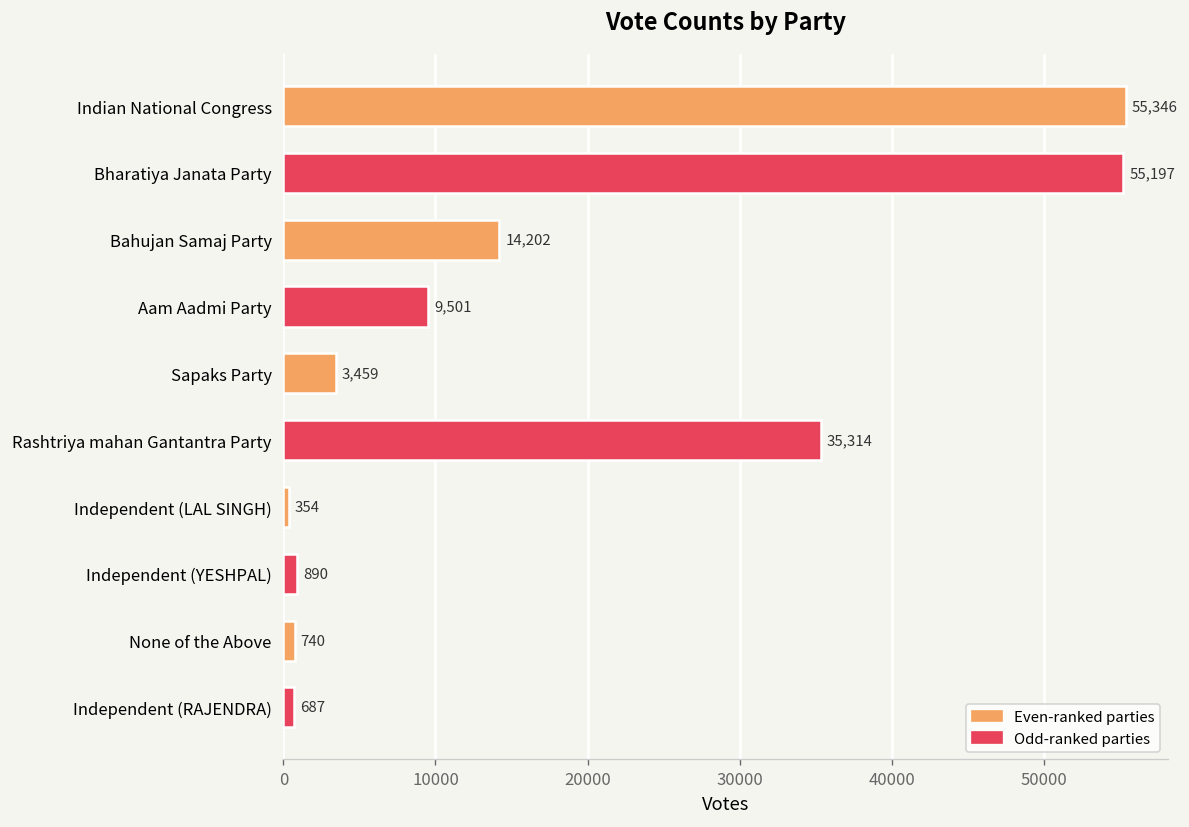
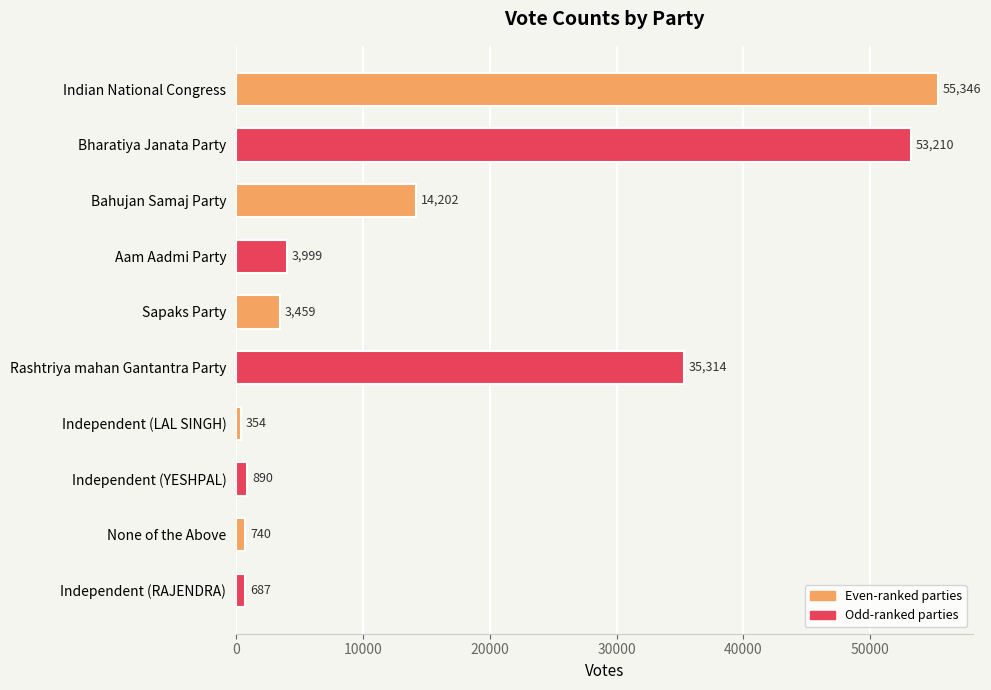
Bharatiya Janata Party: 55,197 -> 53,210
Aam Aadmi Party: 9,501 -> 3,999
